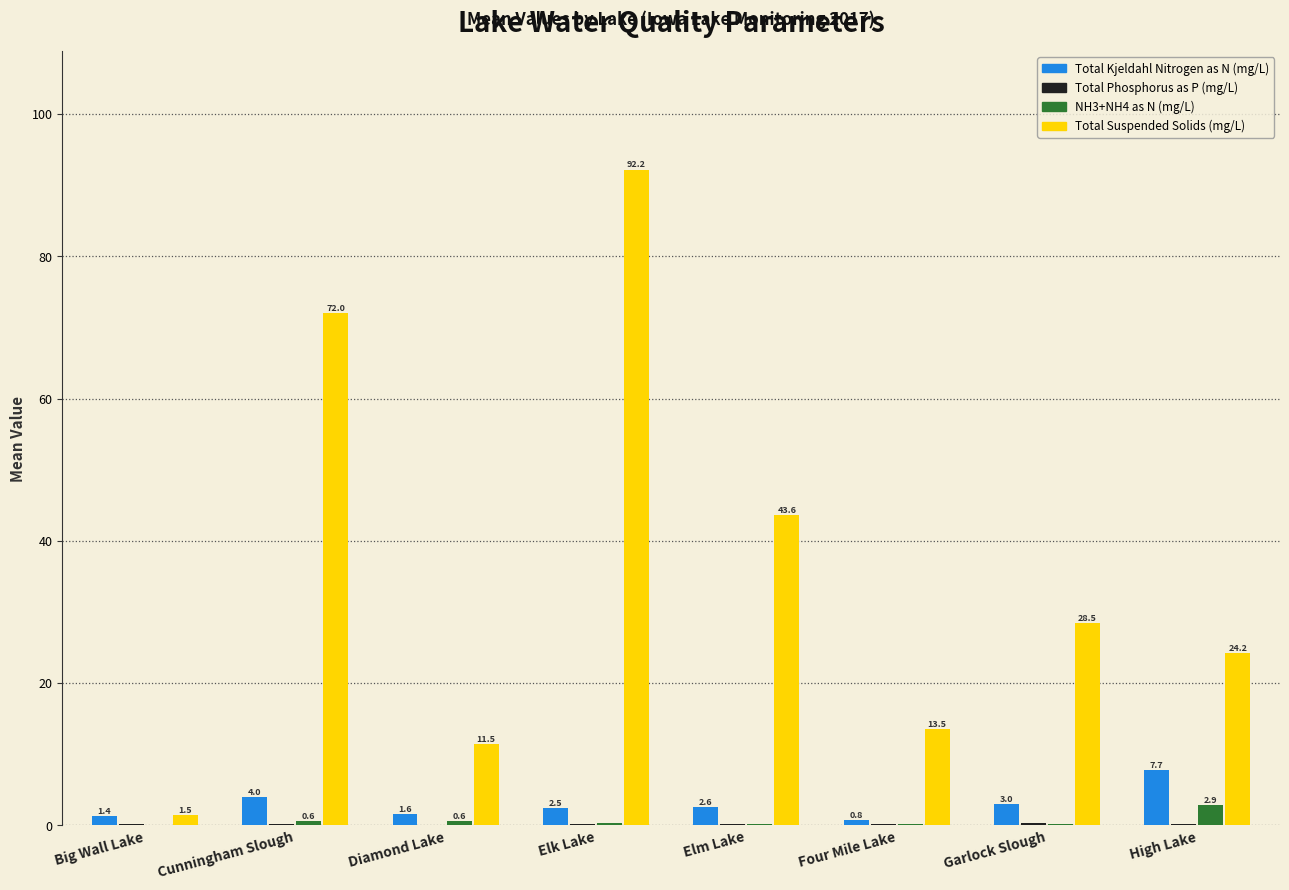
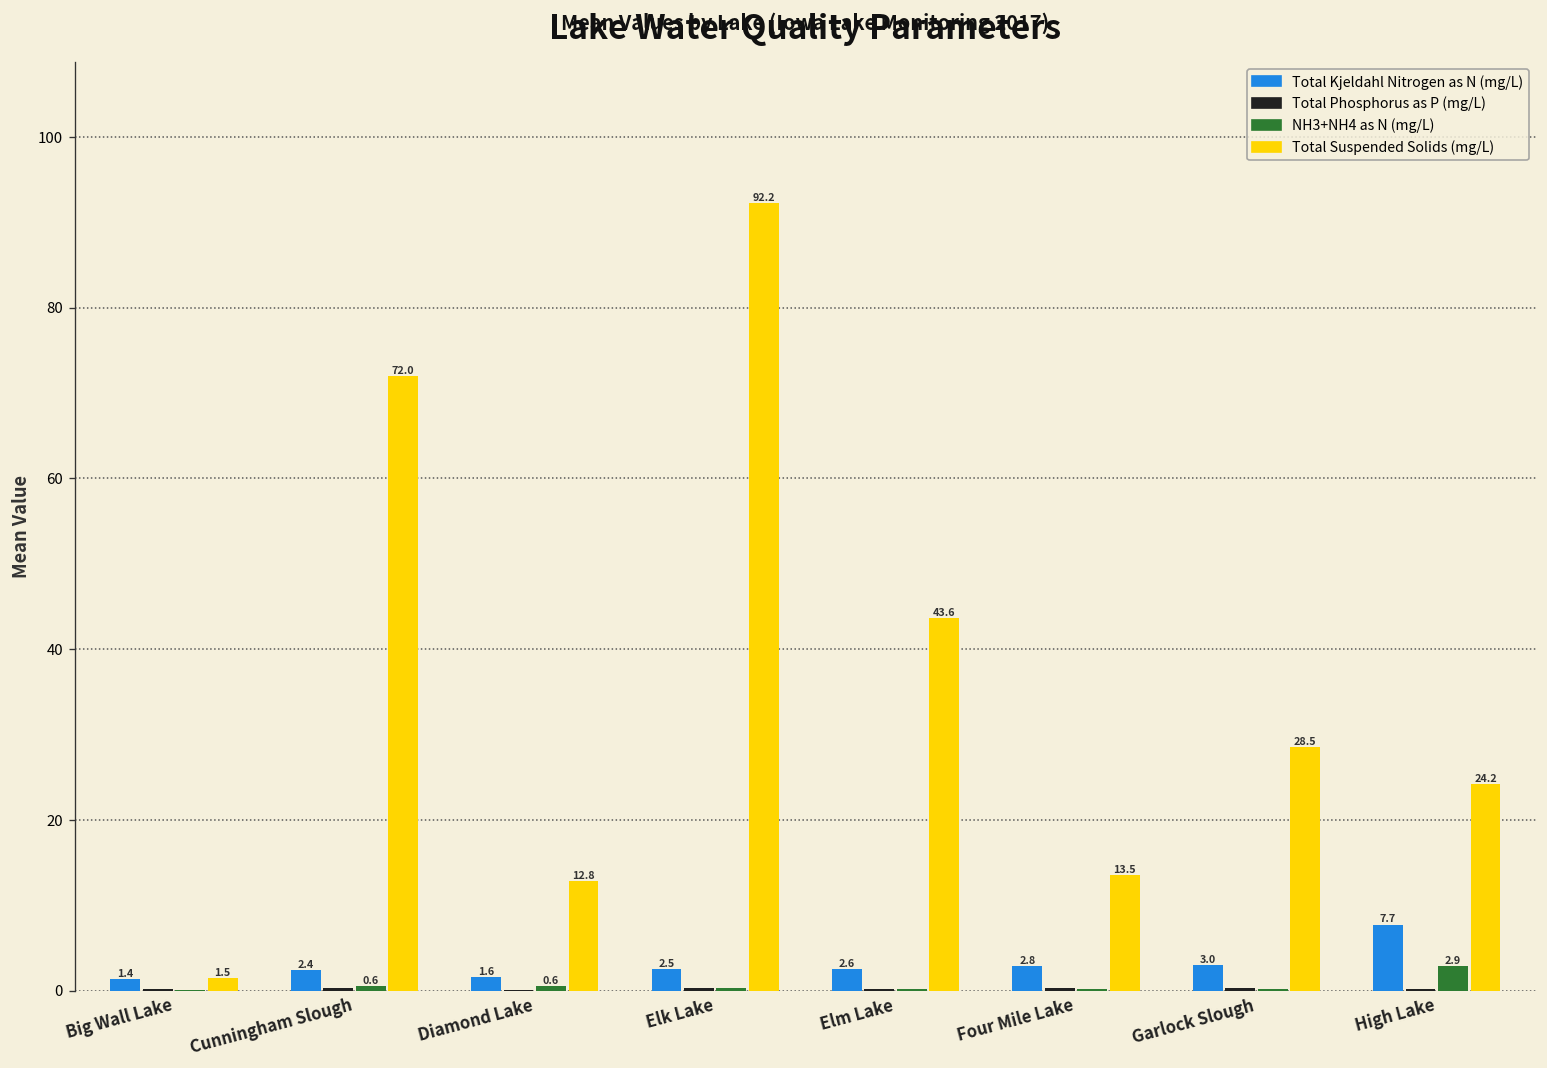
Total Kjeldahl Nitrogen as N (mg/L), Cunningham Slough: 4.0 -> 2.4
Total Suspended Solids (mg/L), Diamond Lake: 11.5 -> 12.8
Total Kjeldahl Nitrogen as N (mg/L), Four Mile Lake: 0.8 -> 2.8
